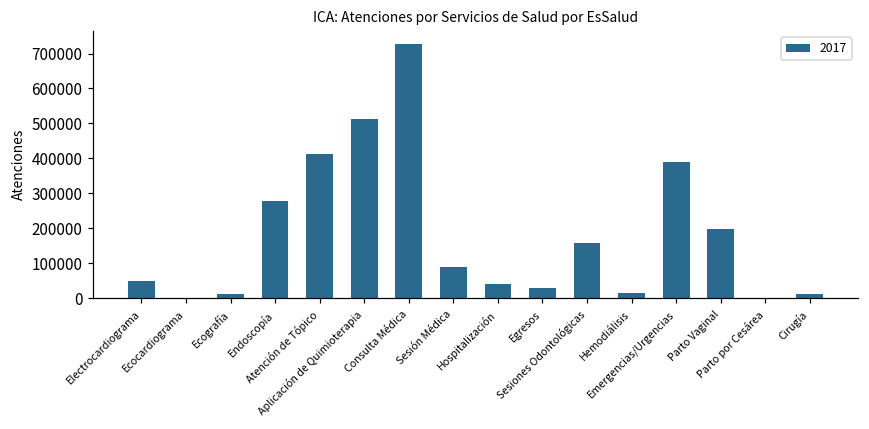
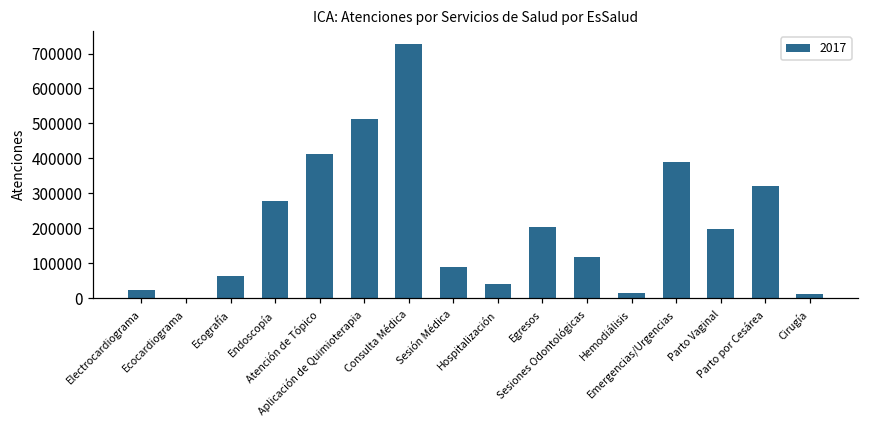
Electrocardiograma: 50000 -> 20000
Ecografía: 10000 -> 60000
Egresos: 30000 -> 200000
Sesiones Odontológicas: 160000 -> 120000
Parto por Cesárea: 0 -> 320000
